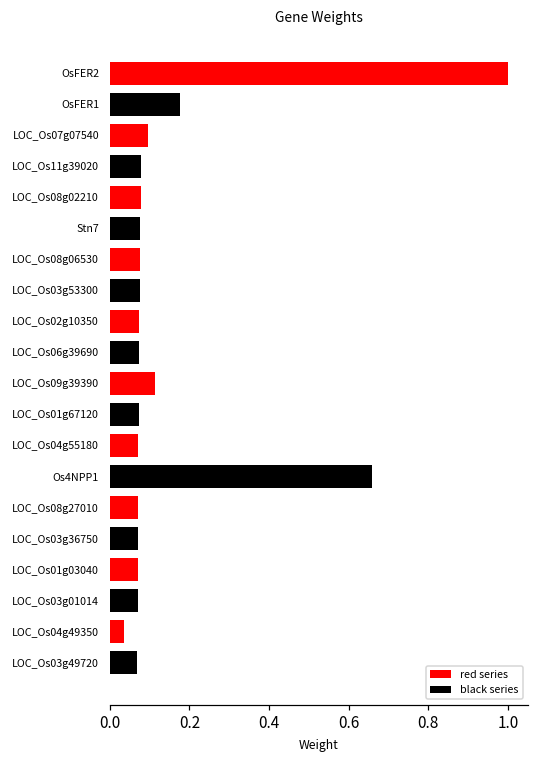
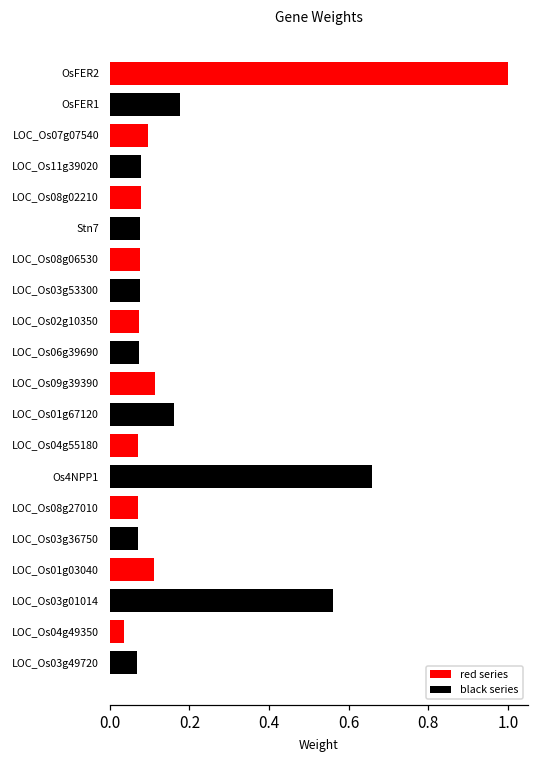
LOC_Os01g67120: 0.07 -> 0.16
LOC_Os01g03040: 0.07 -> 0.11
LOC_Os03g01014: 0.07 -> 0.56
